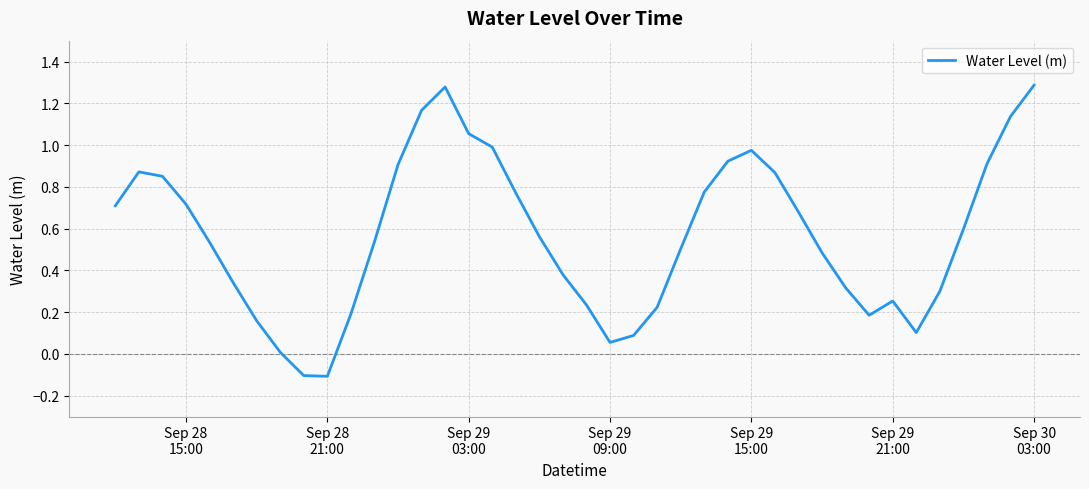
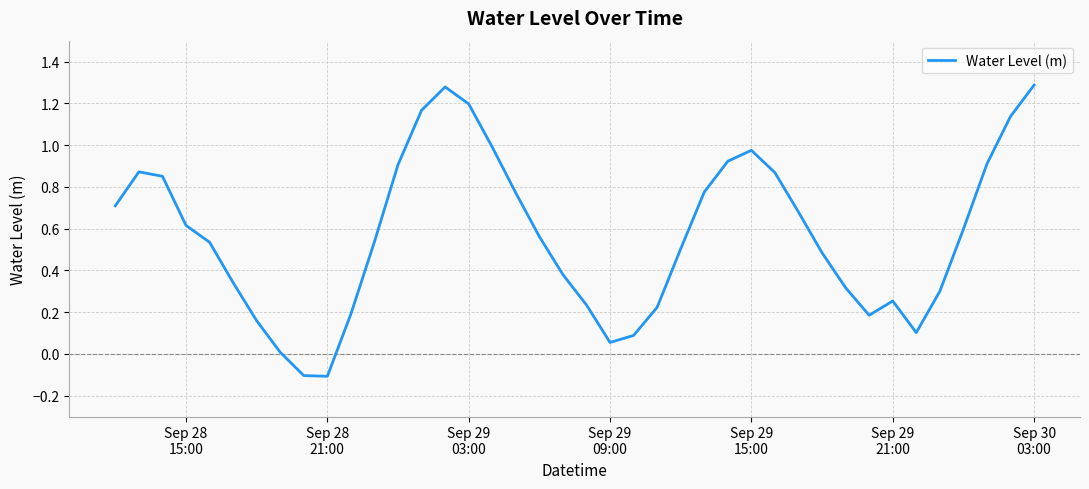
Sep 28 15:00: 0.72 -> 0.62
Sep 29 03:00: 1.05 -> 1.20
